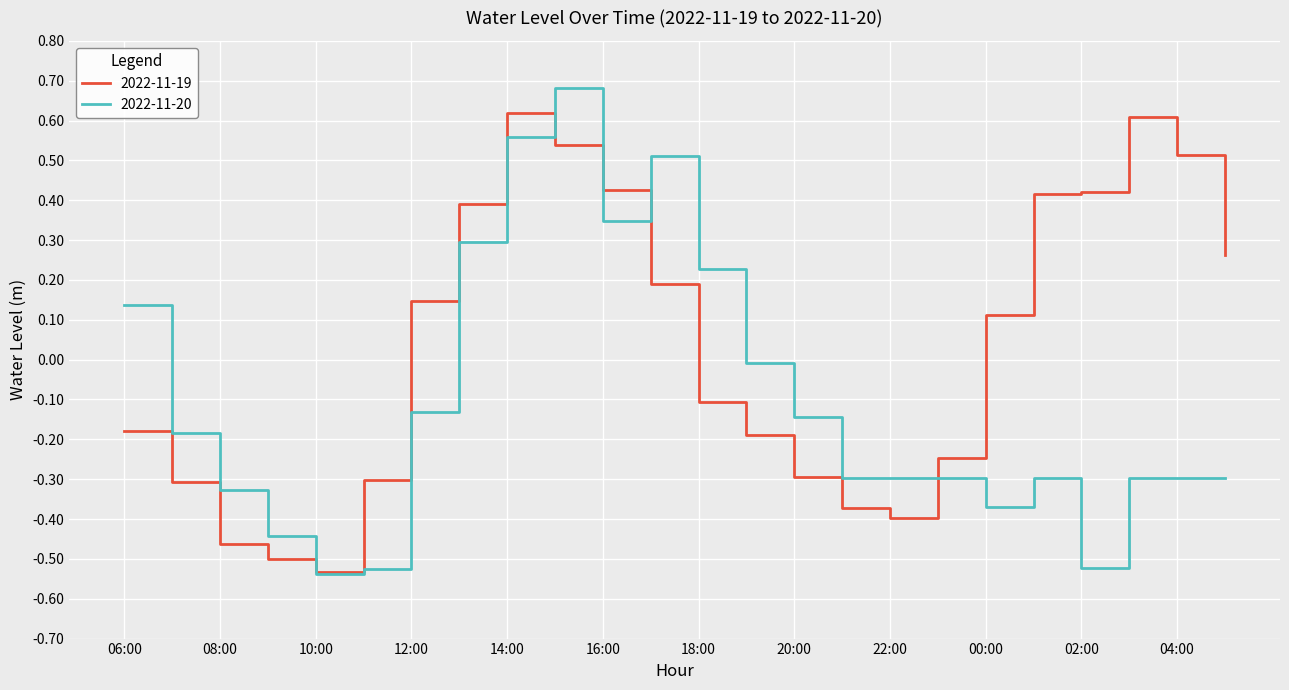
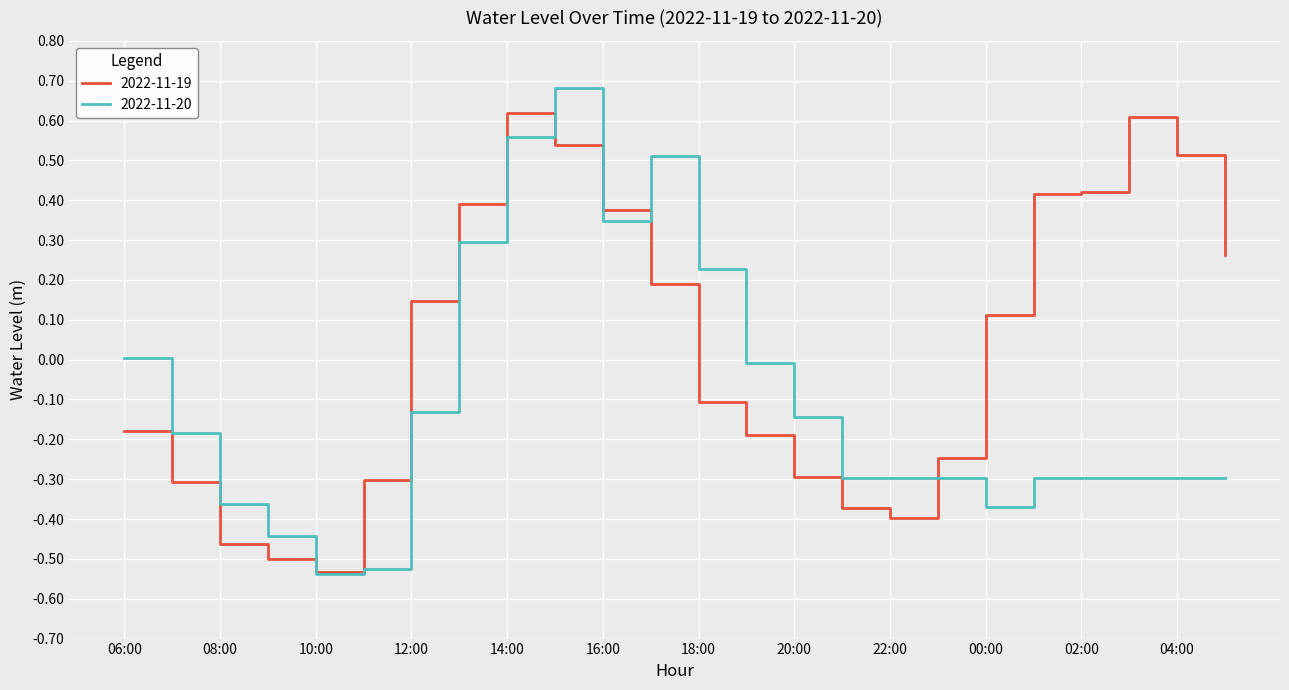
2022-11-20, 06:00: 0.14 -> 0.00
2022-11-20, 08:00: -0.33 -> -0.36
2022-11-19, 16:00: 0.43 -> 0.38
2022-11-20, 02:00: -0.52 -> -0.30
